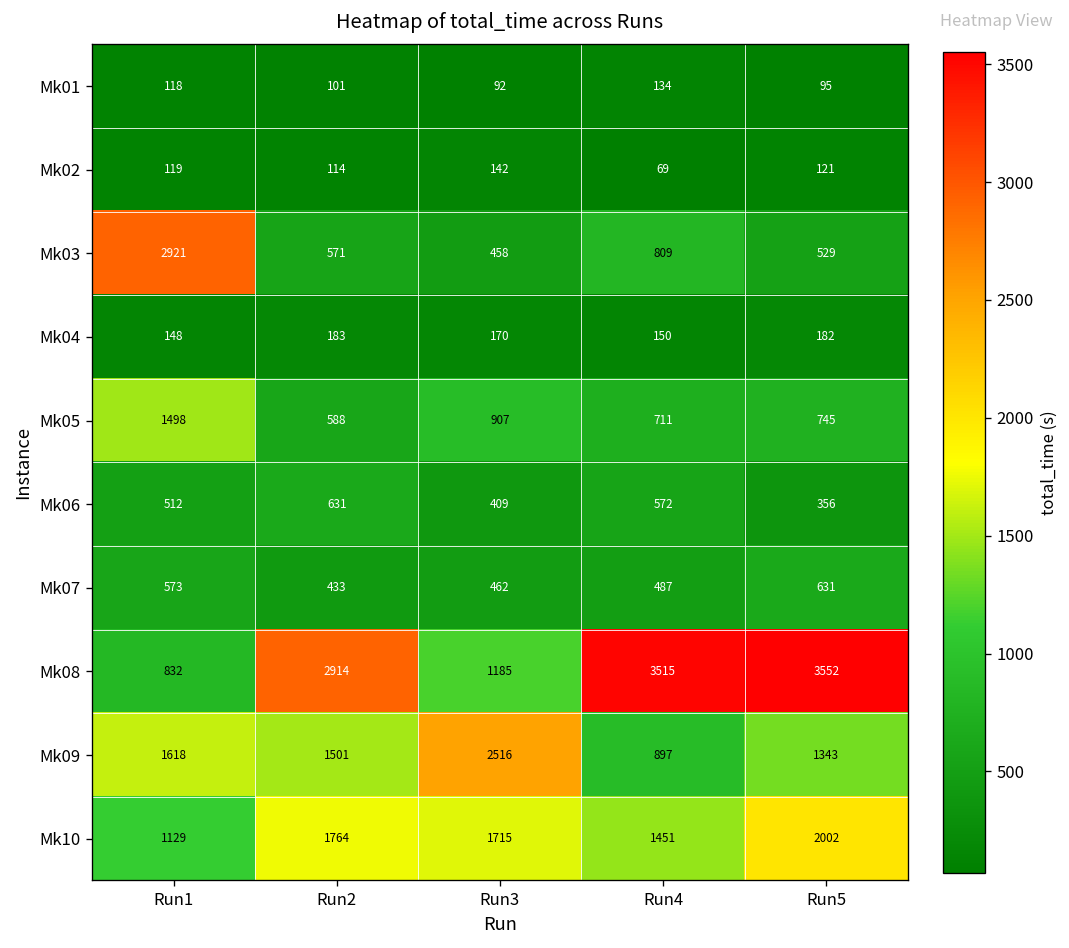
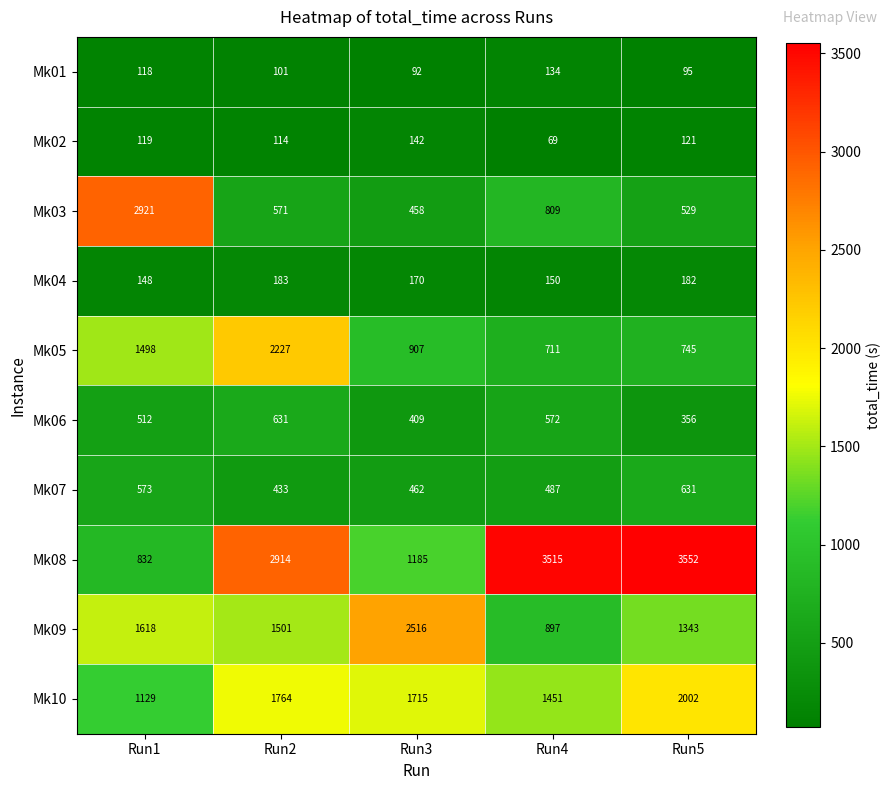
Mk05, Run2: 588 -> 2227
